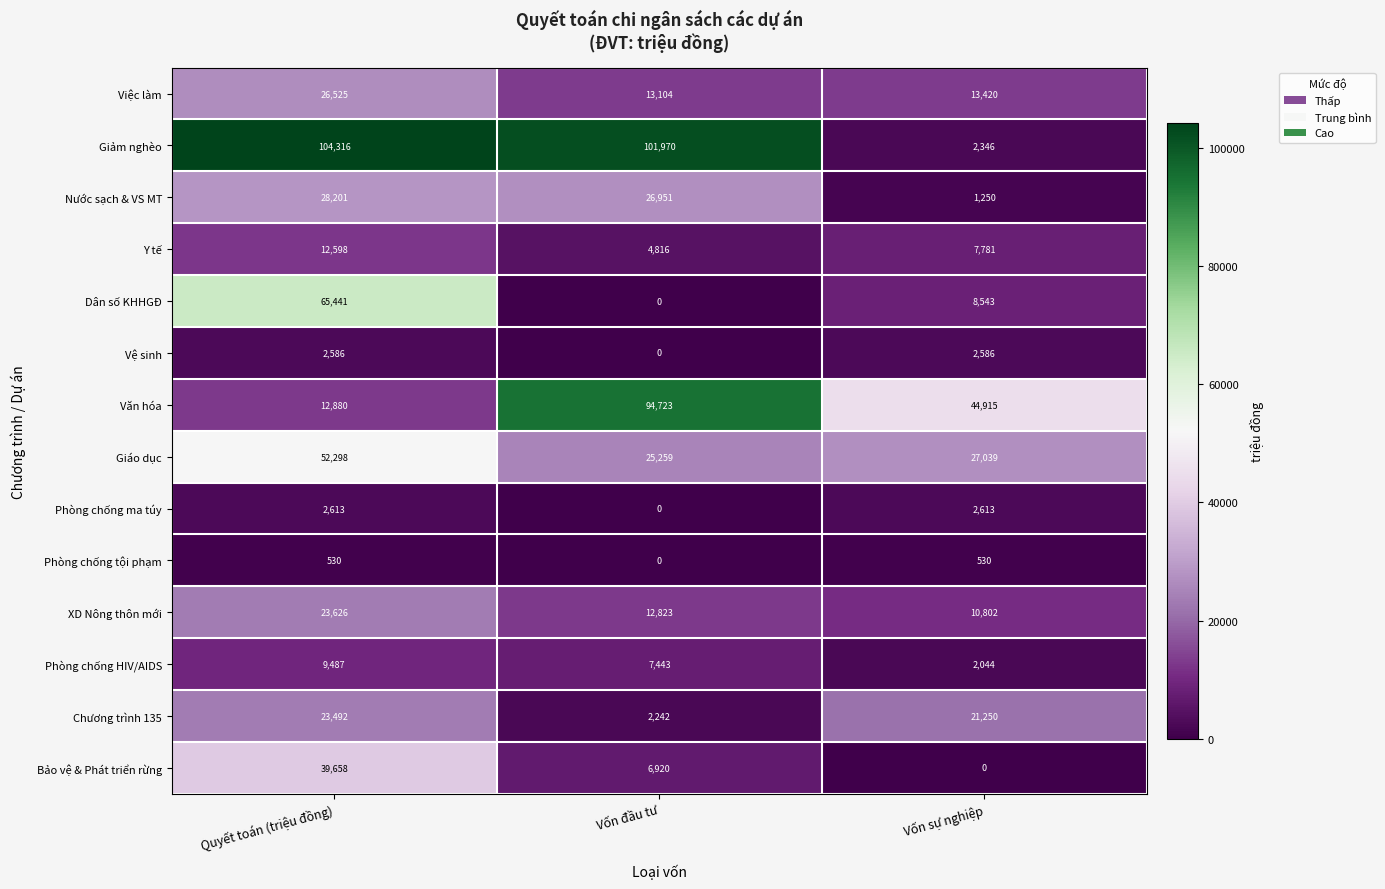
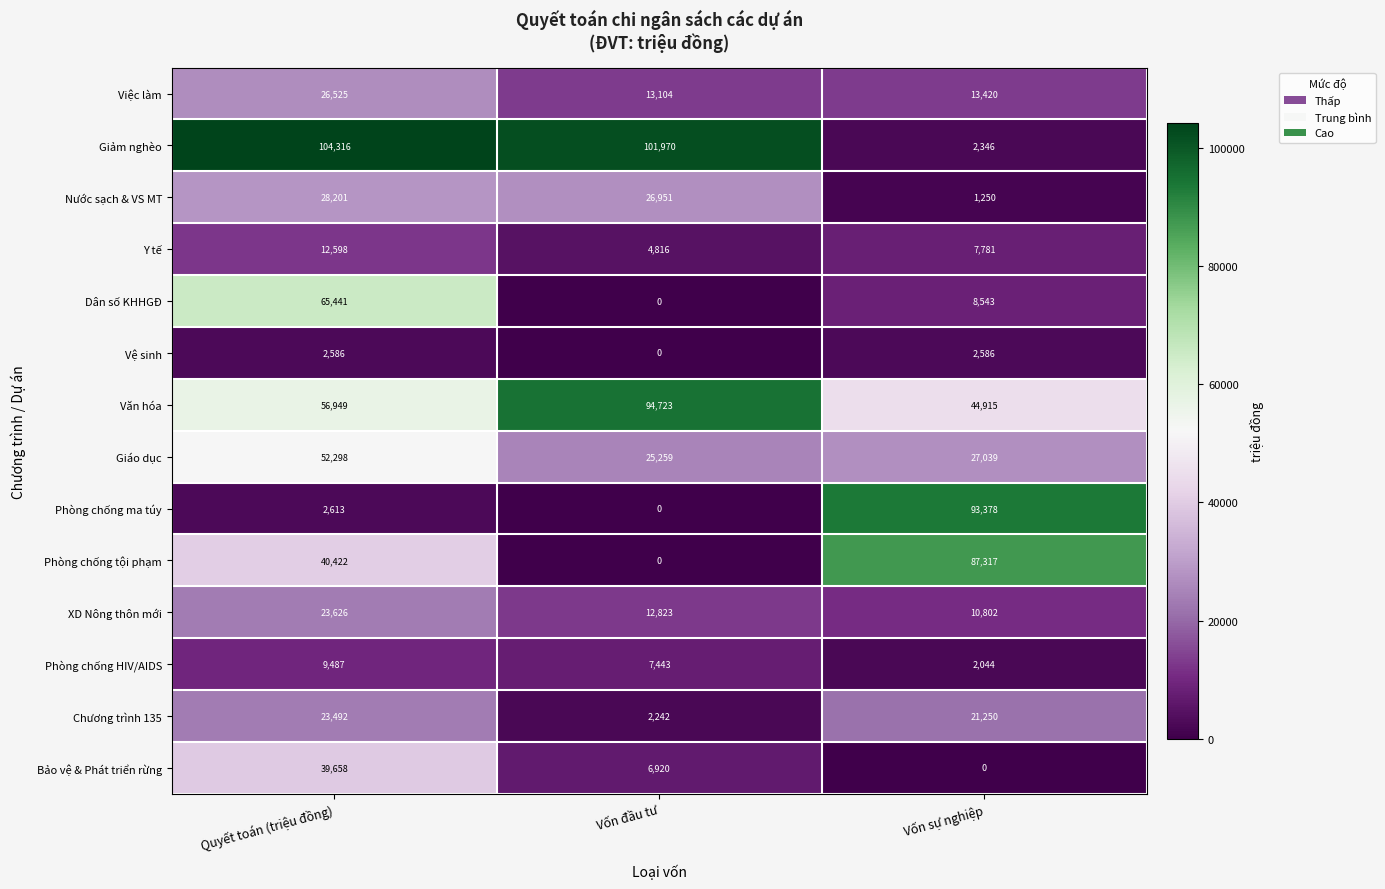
Văn hóa, Quyết toán (triệu đồng): 12,880 -> 56,949
Phòng chống ma túy, Vốn sự nghiệp: 2,613 -> 93,378
Phòng chống tội phạm, Quyết toán (triệu đồng): 530 -> 40,422
Phòng chống tội phạm, Vốn sự nghiệp: 530 -> 87,317
